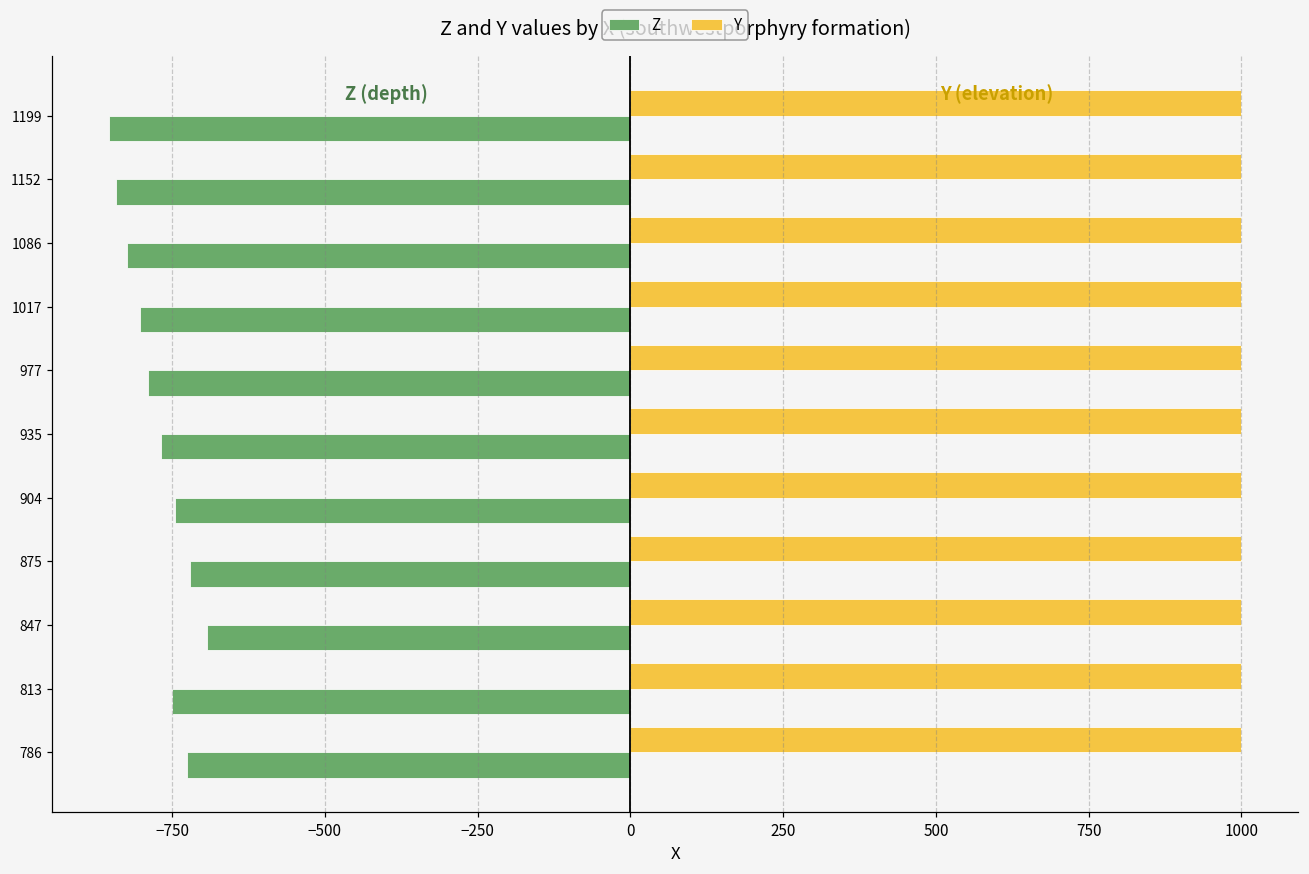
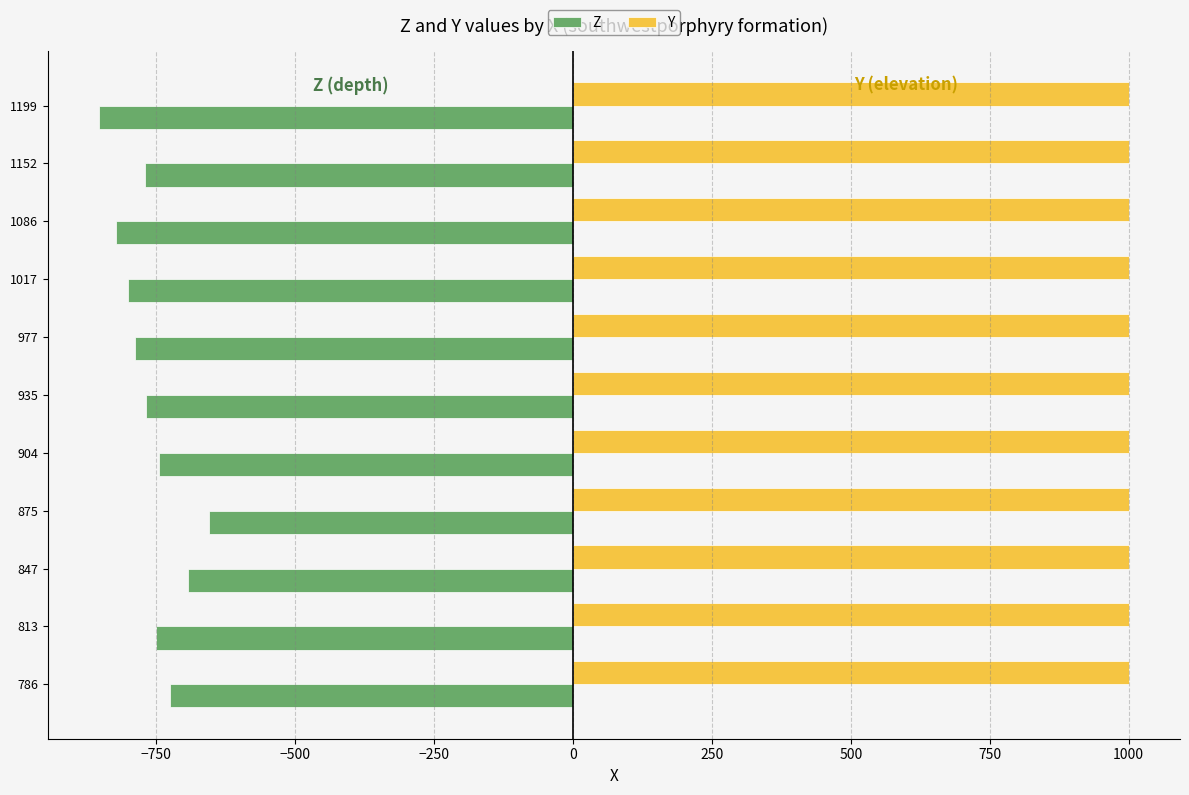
Z, 1152: -840 -> -770
Z, 875: -720 -> -660
